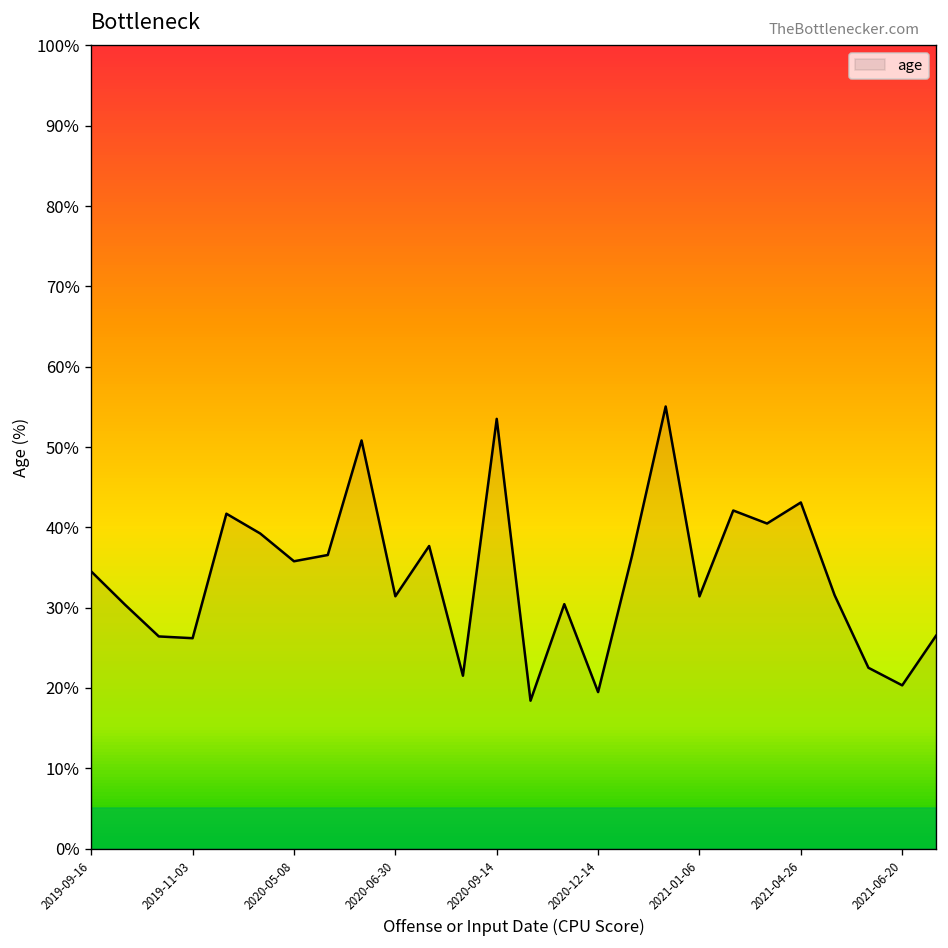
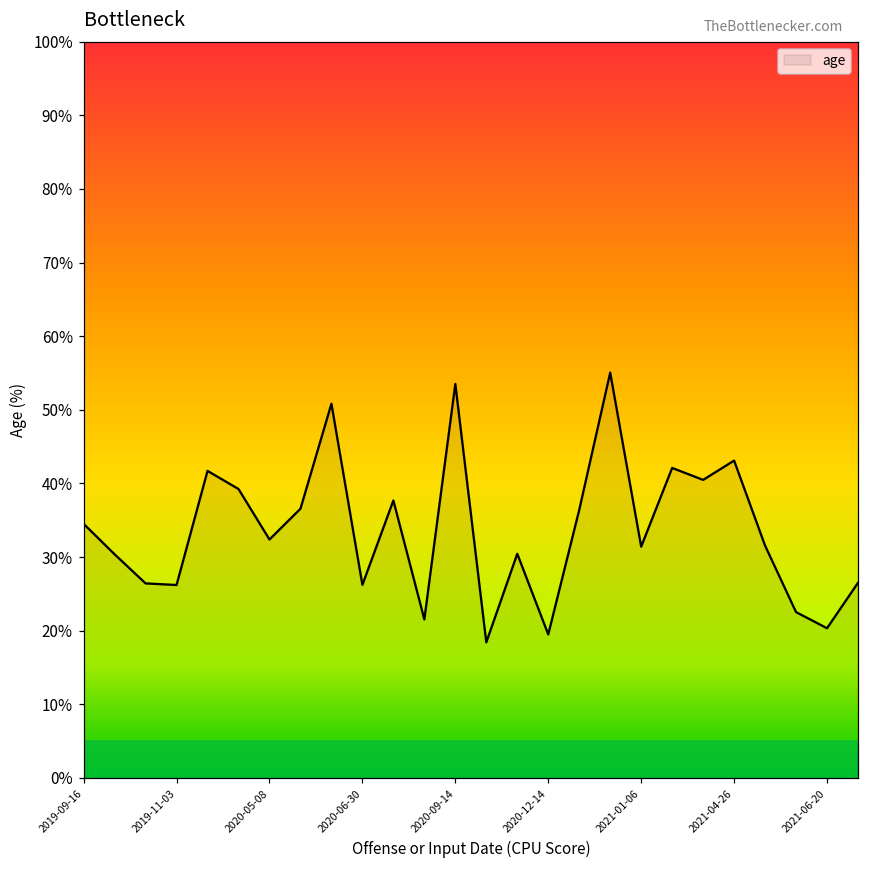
2020-05-08: 36% -> 32%
2020-06-30: 31% -> 26%
